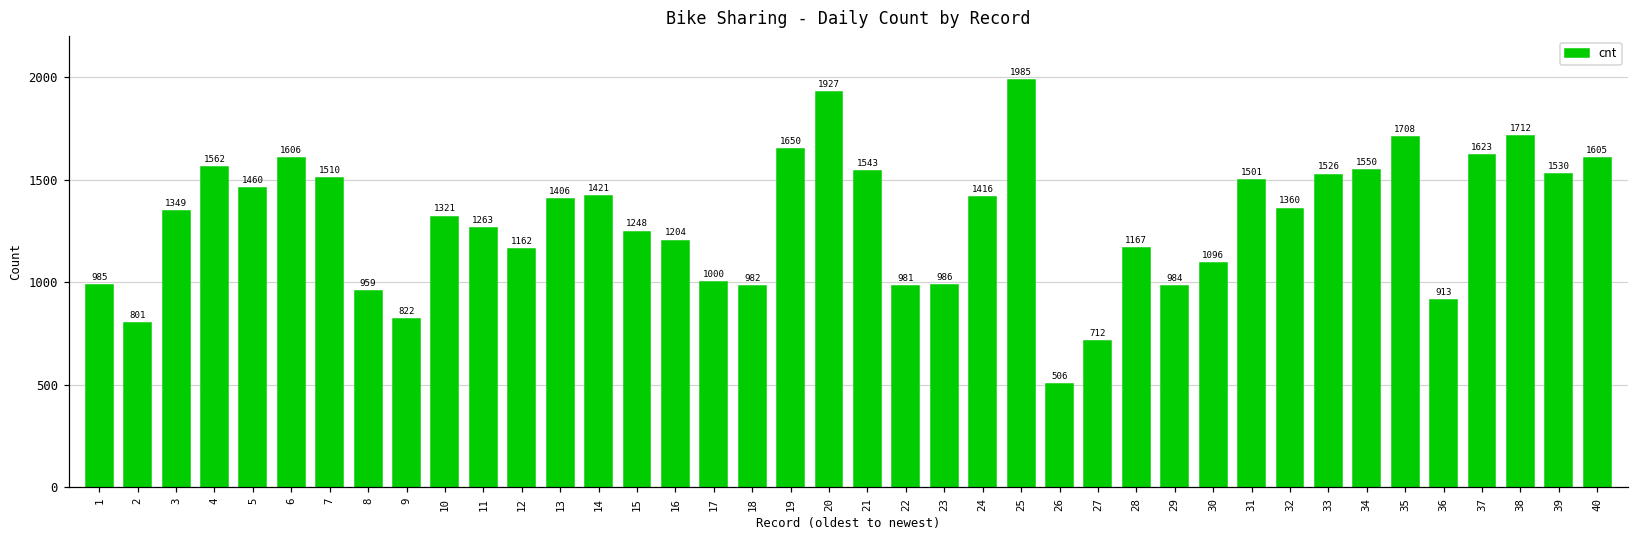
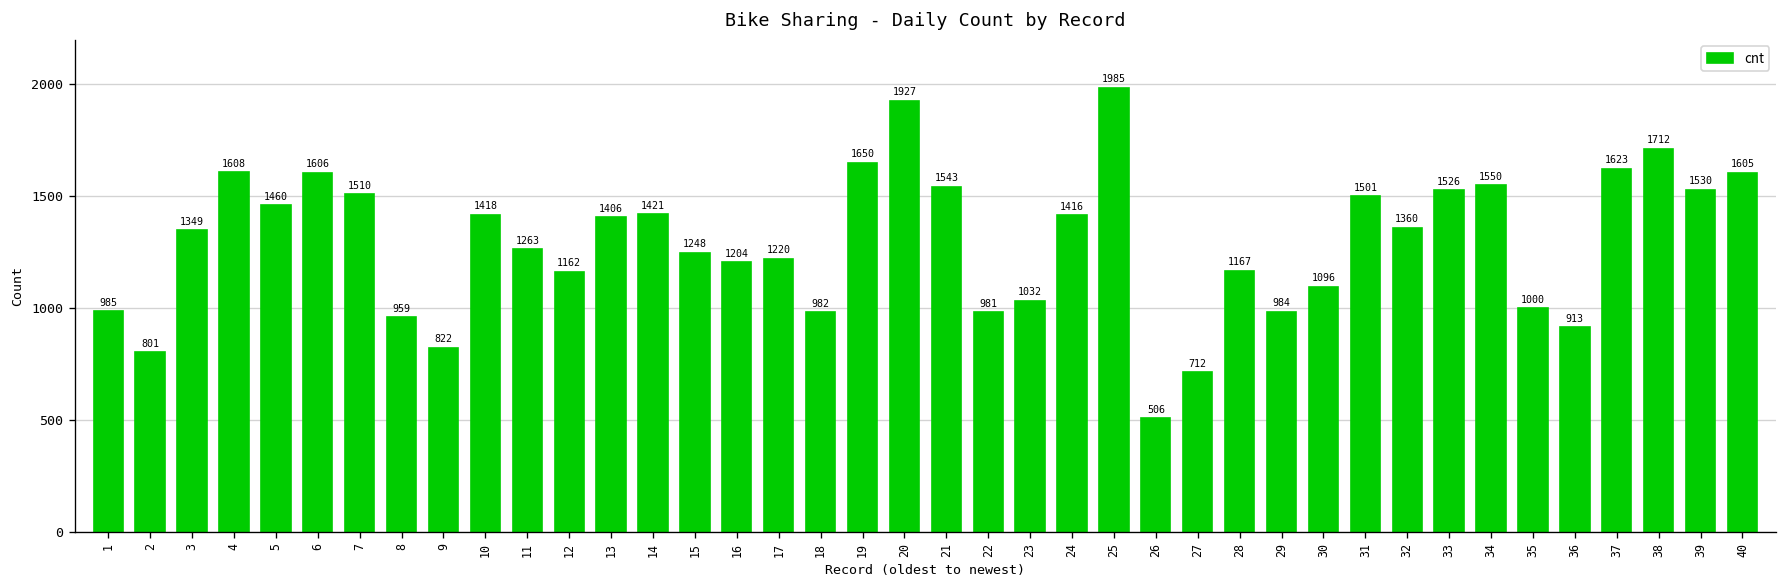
4: 1562 -> 1608
10: 1321 -> 1418
17: 1000 -> 1220
23: 986 -> 1032
35: 1708 -> 1000
